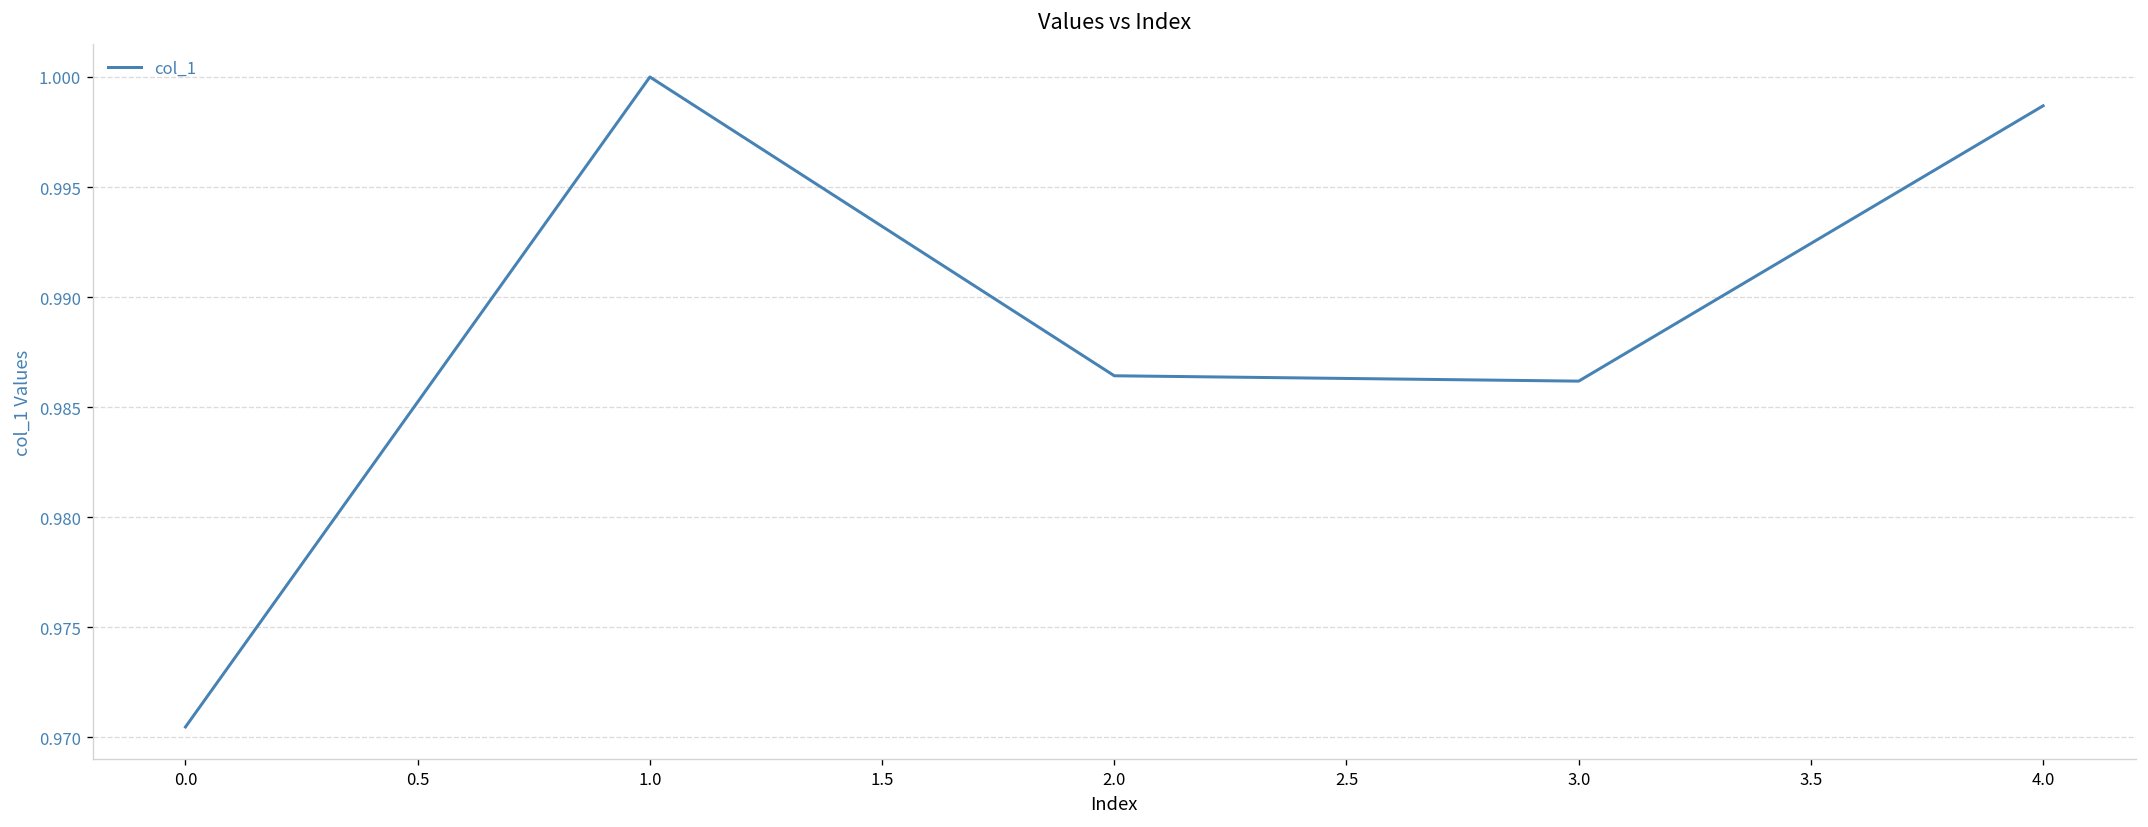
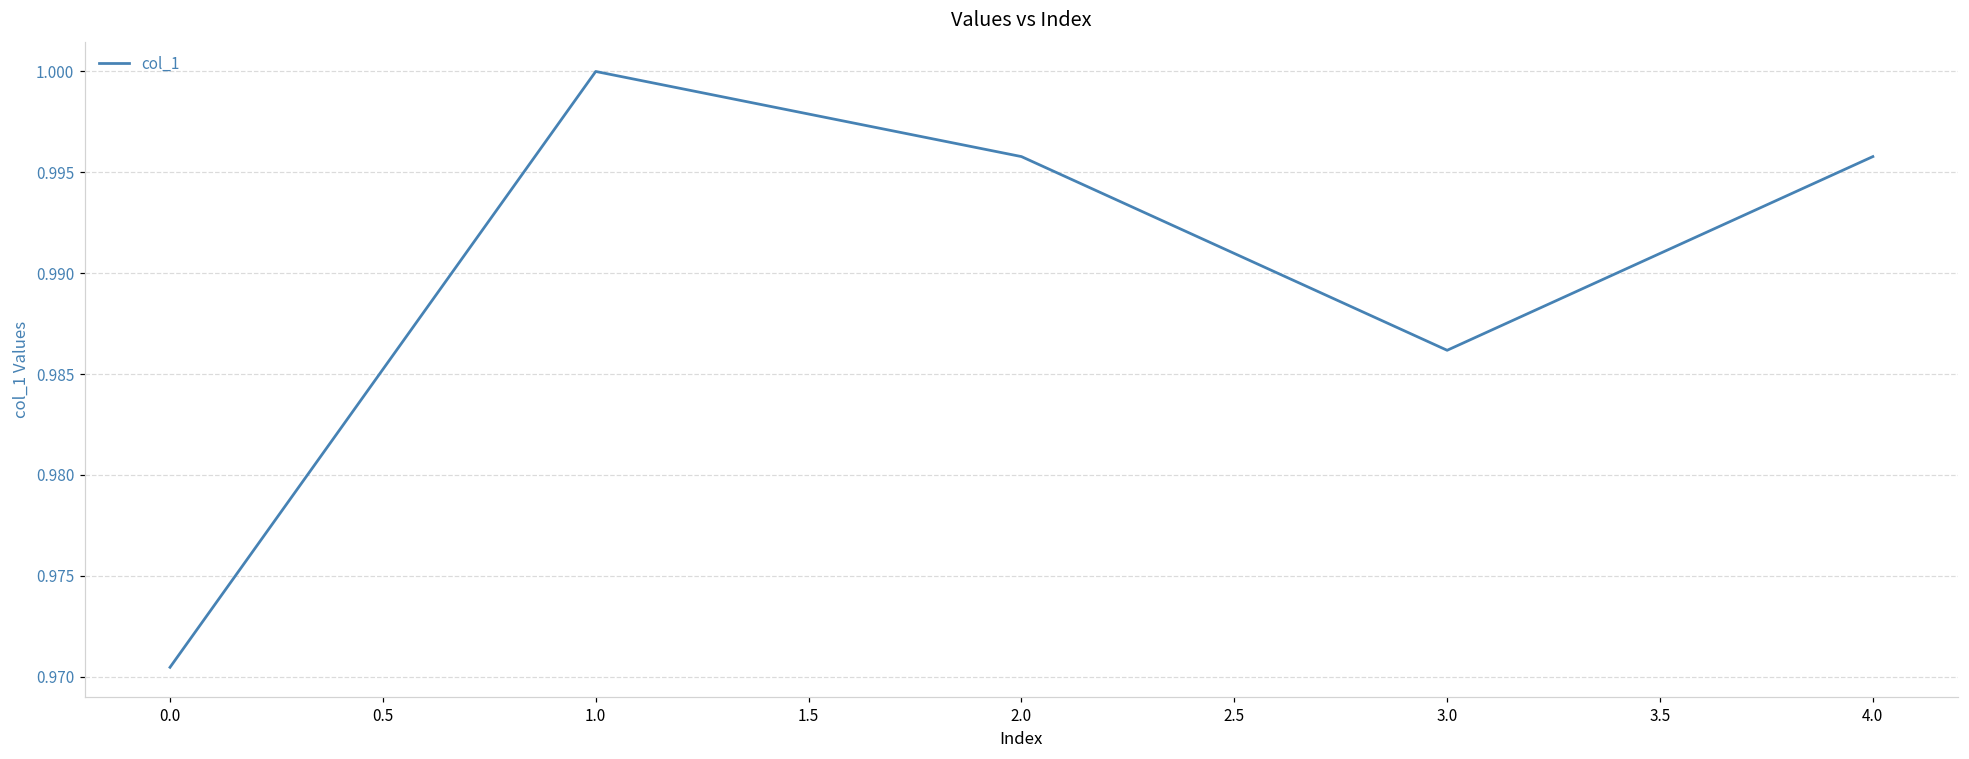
2.0: 0.9864 -> 0.9958
4.0: 0.9987 -> 0.9958
